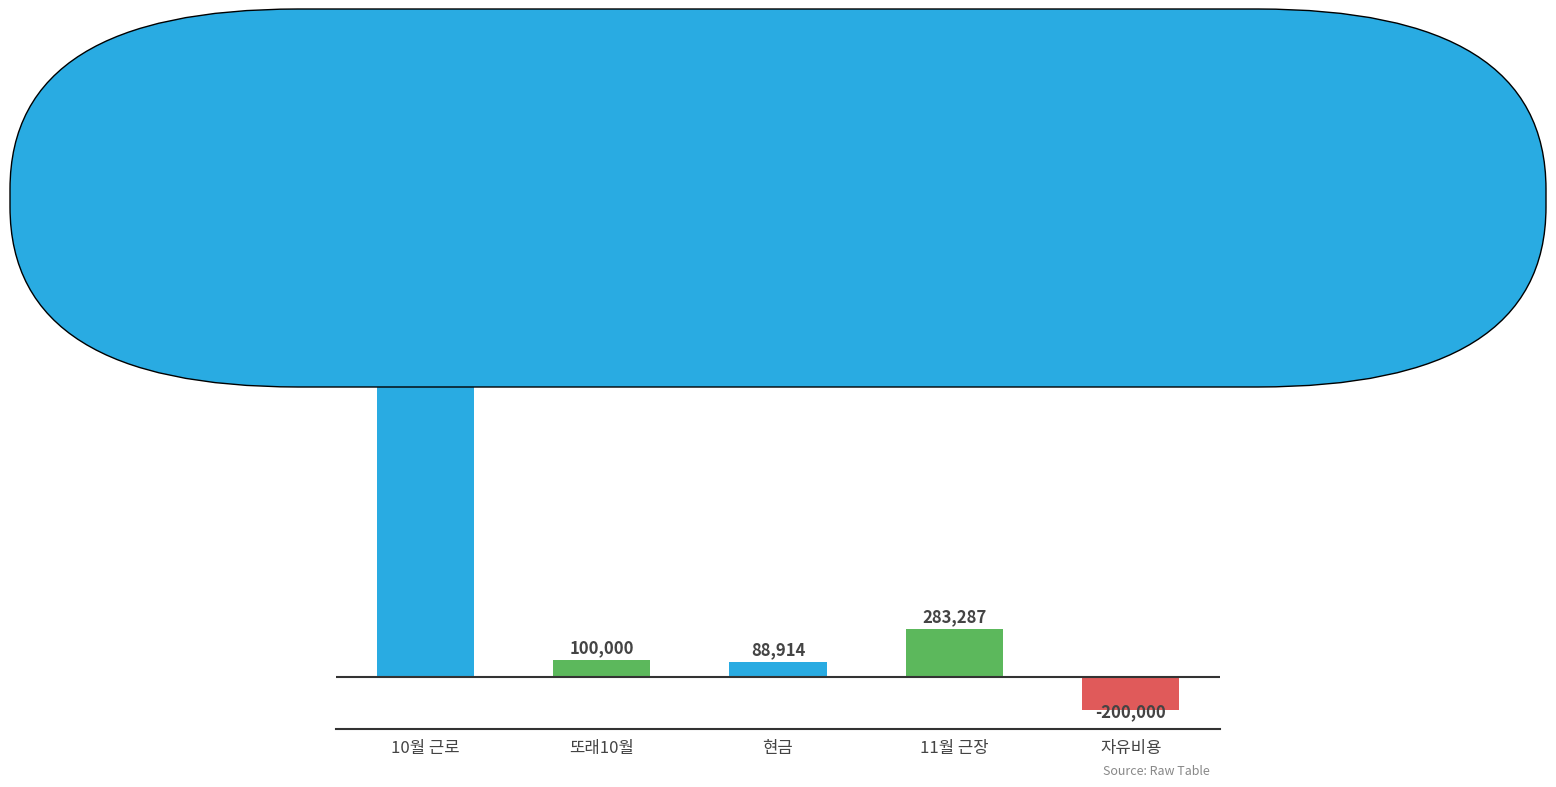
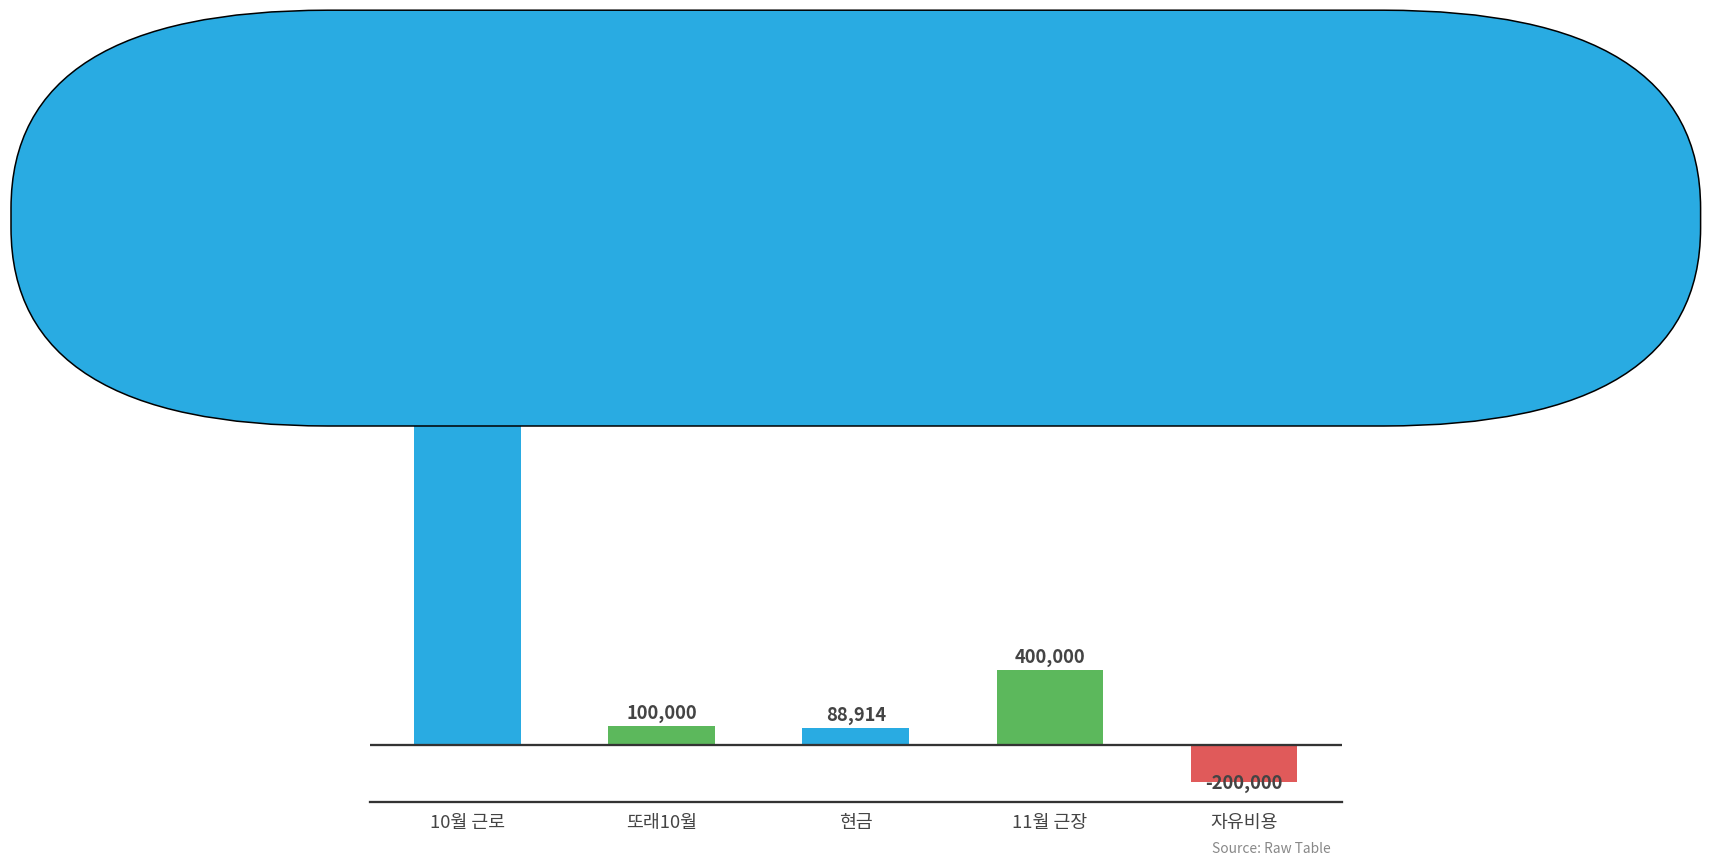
11월 근장: 283,287 -> 400,000
